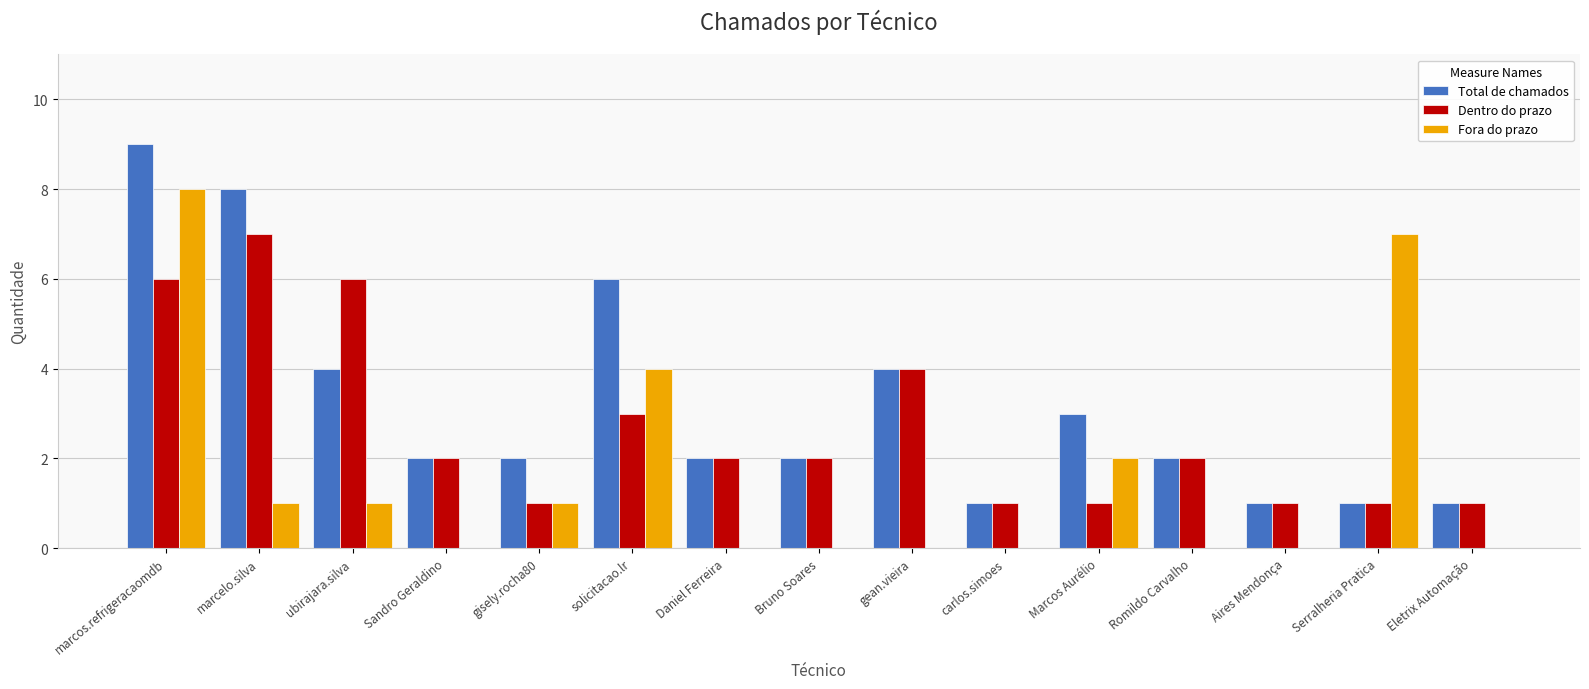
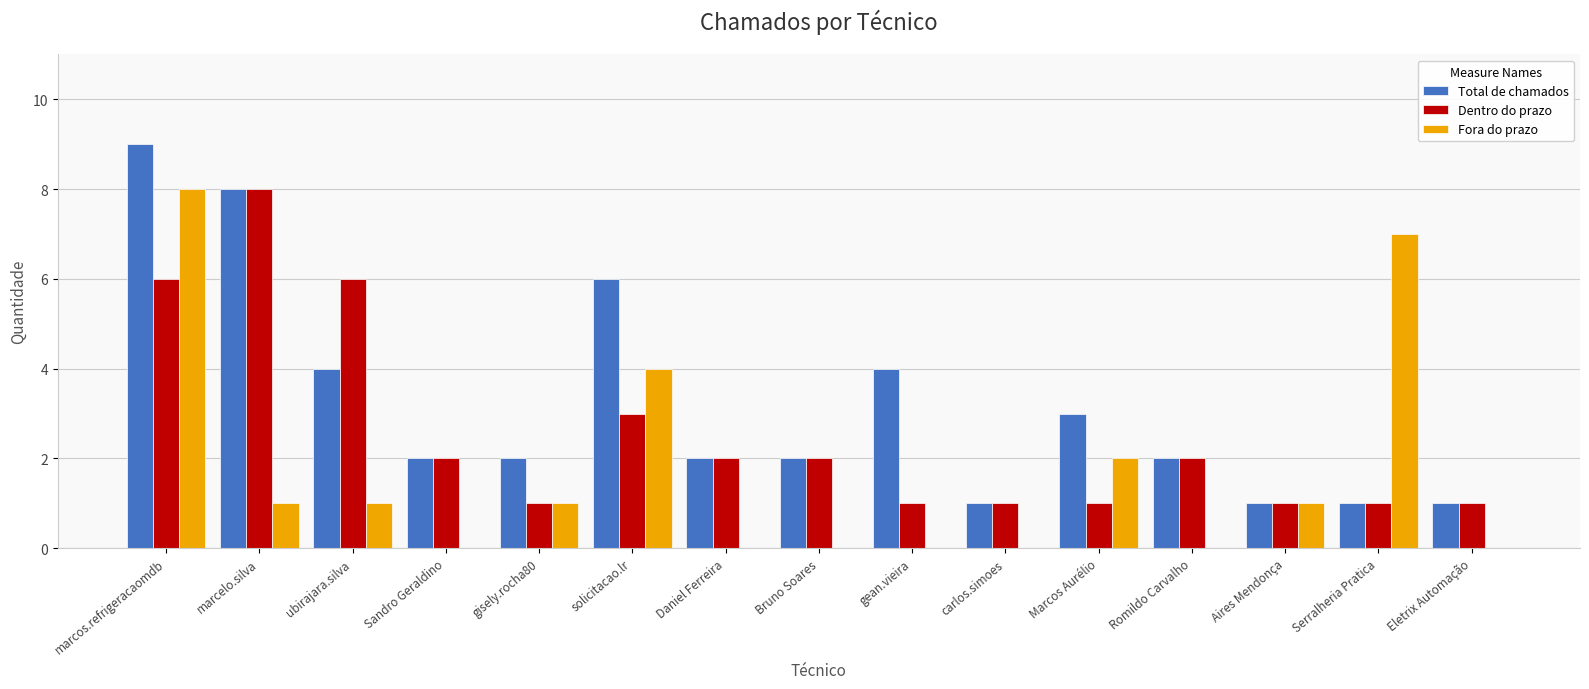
Dentro do prazo, marcelo.silva: 7 -> 8
Dentro do prazo, gean.vieira: 4 -> 1
Fora do prazo, Aires Mendonça: 0 -> 1
